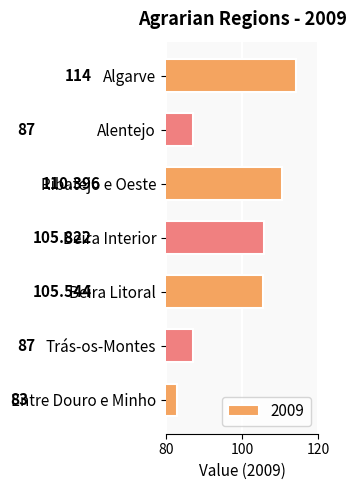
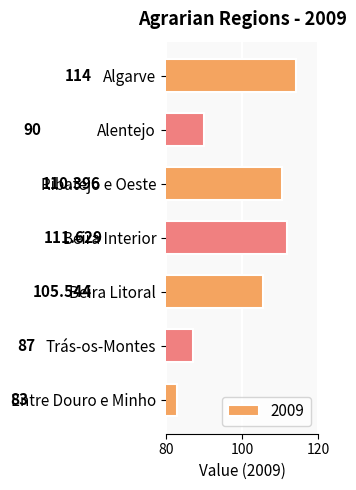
Alentejo: 87 -> 90
Beira Interior: 105.822 -> 111.629
